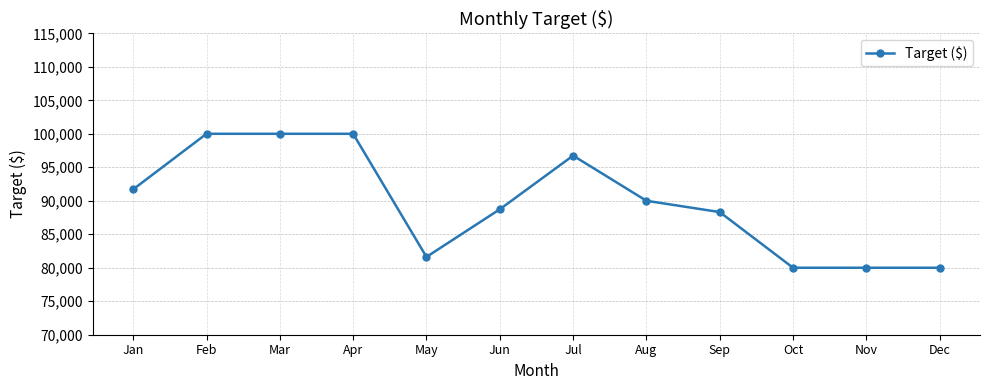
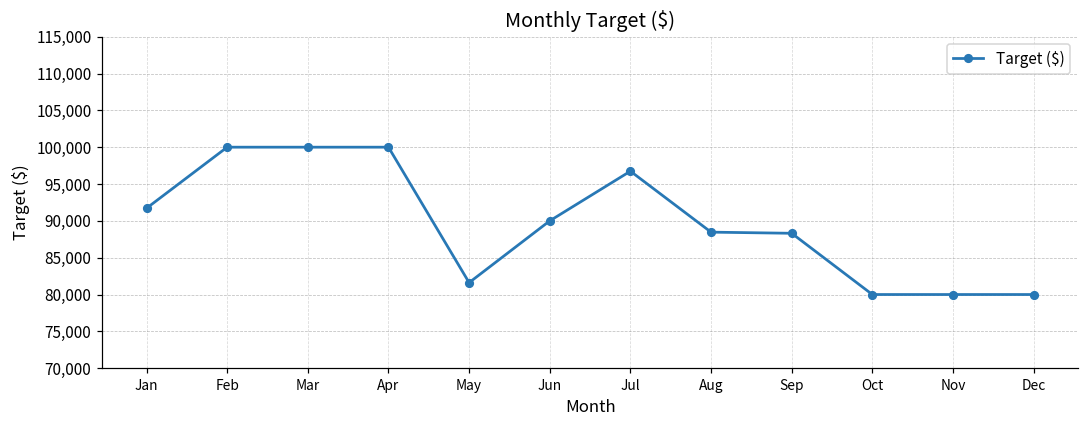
Jun: 89,000 -> 90,000
Aug: 90,000 -> 88,000
